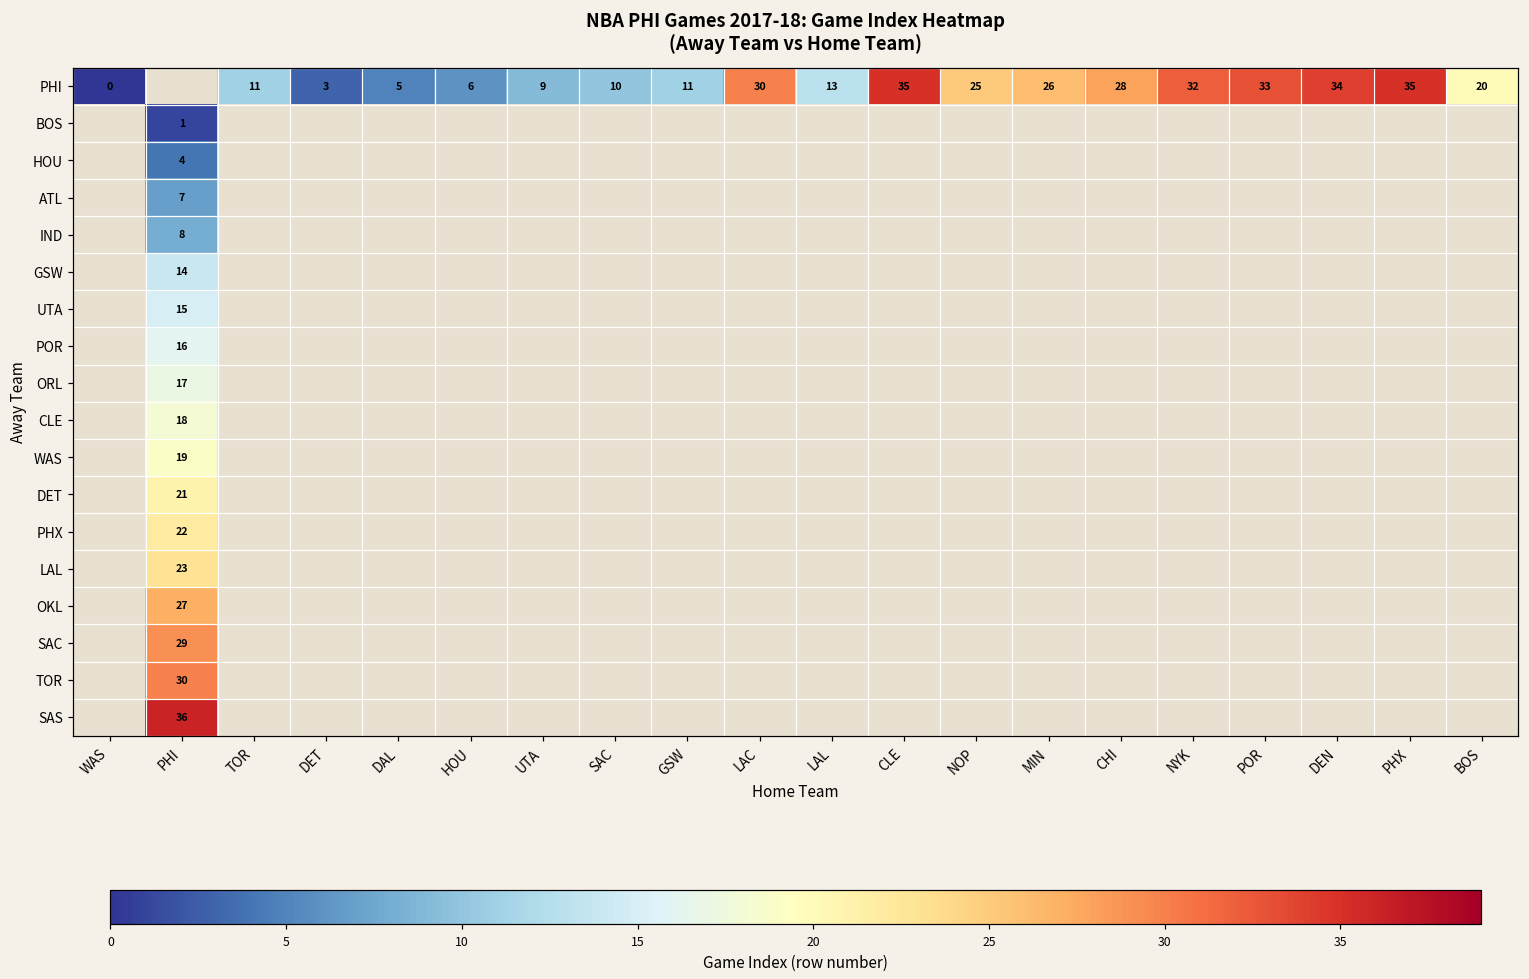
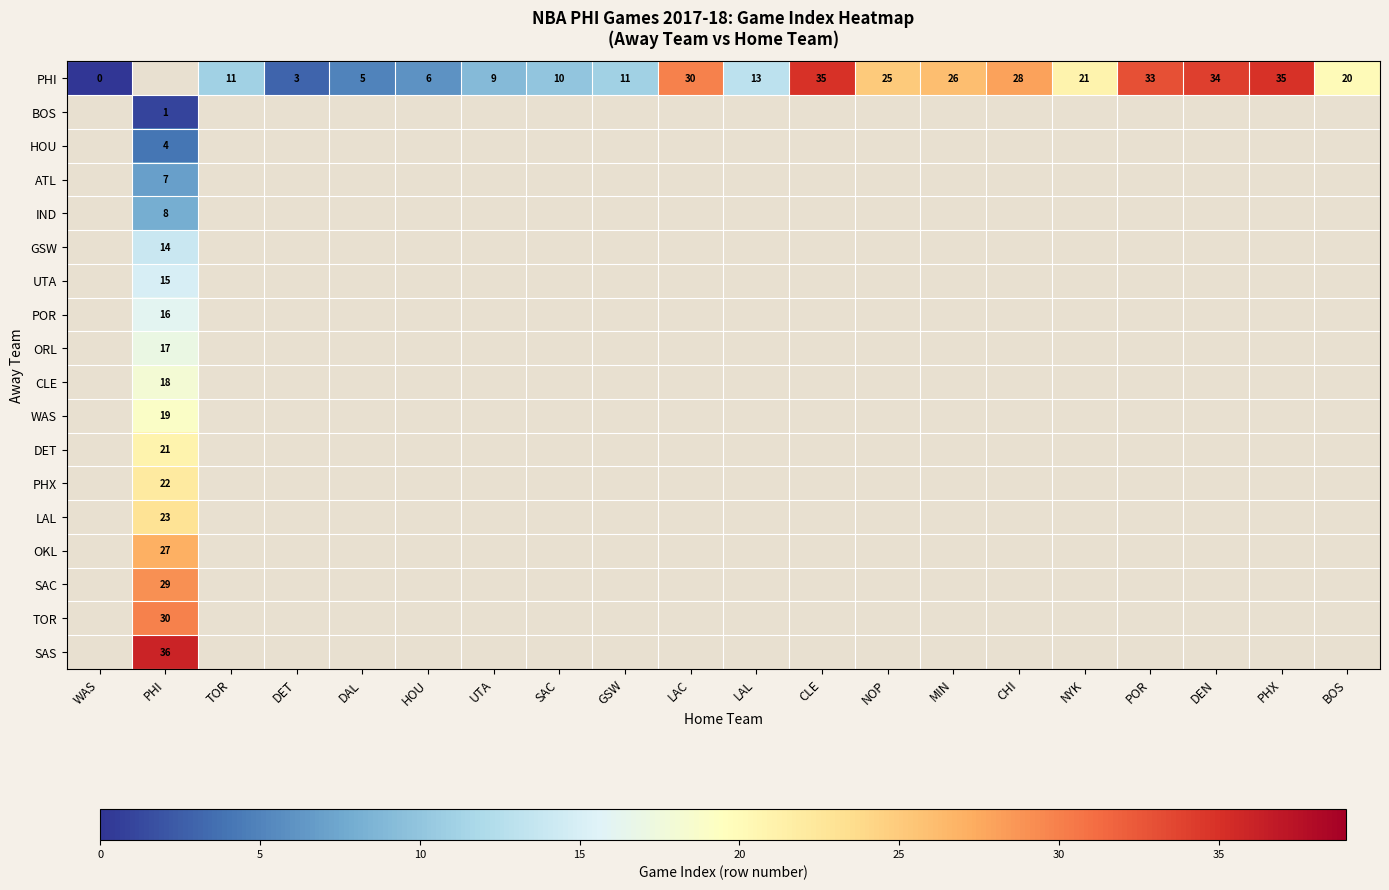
PHI, NYK: 32 -> 21
